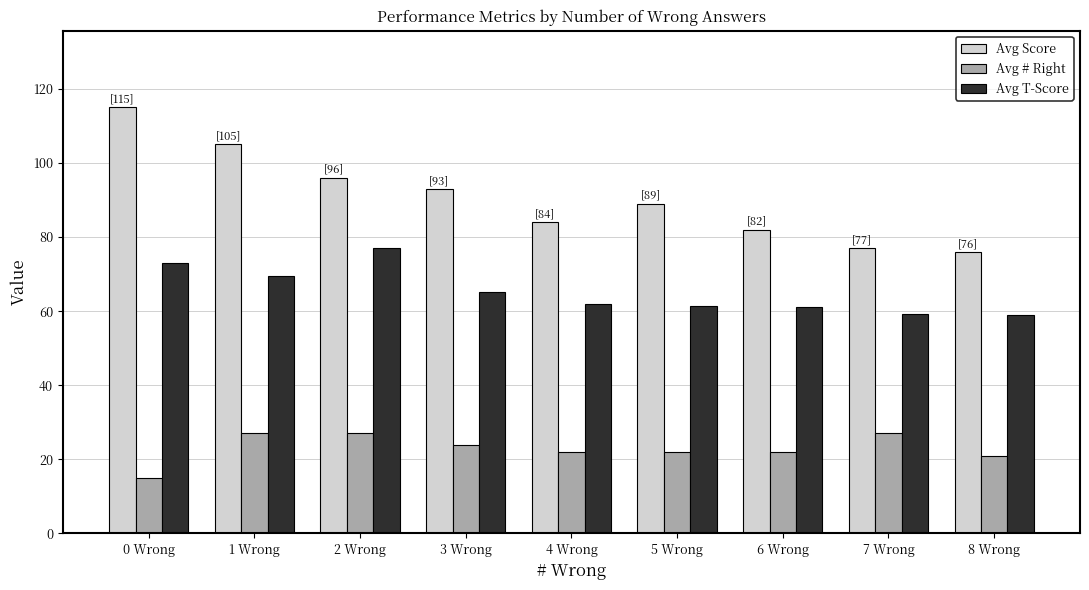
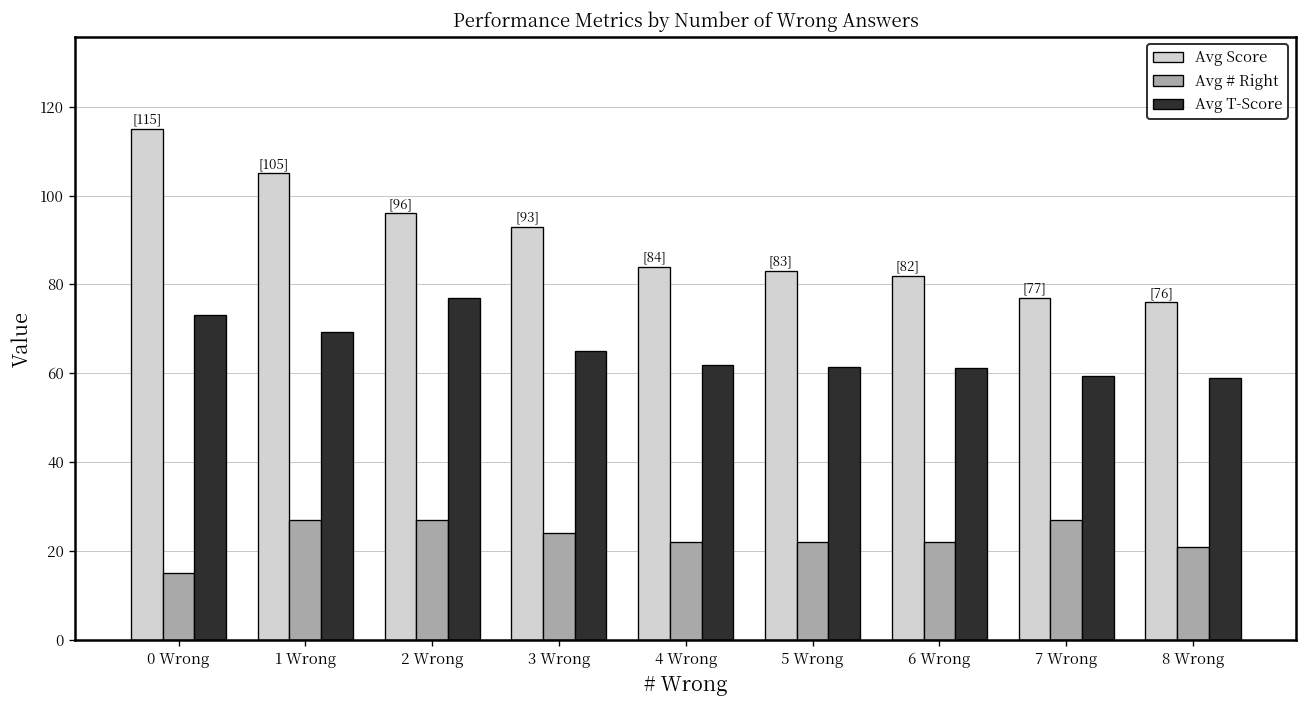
Avg Score, 5 Wrong: 89] -> 83]
